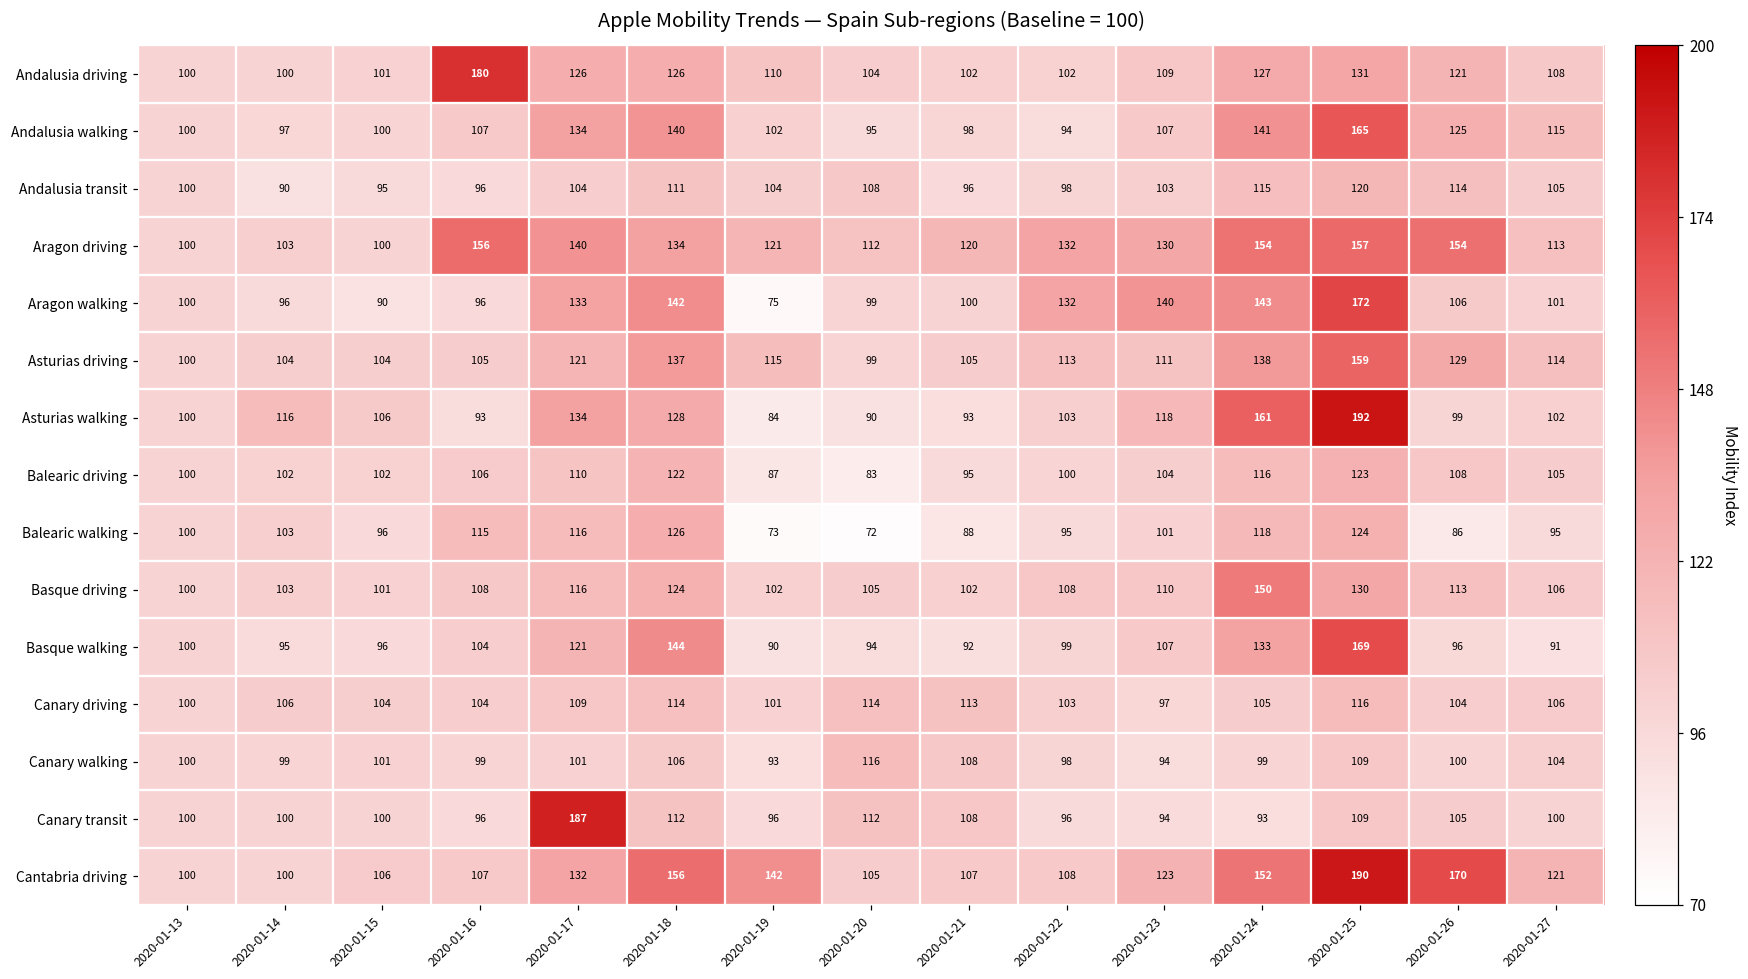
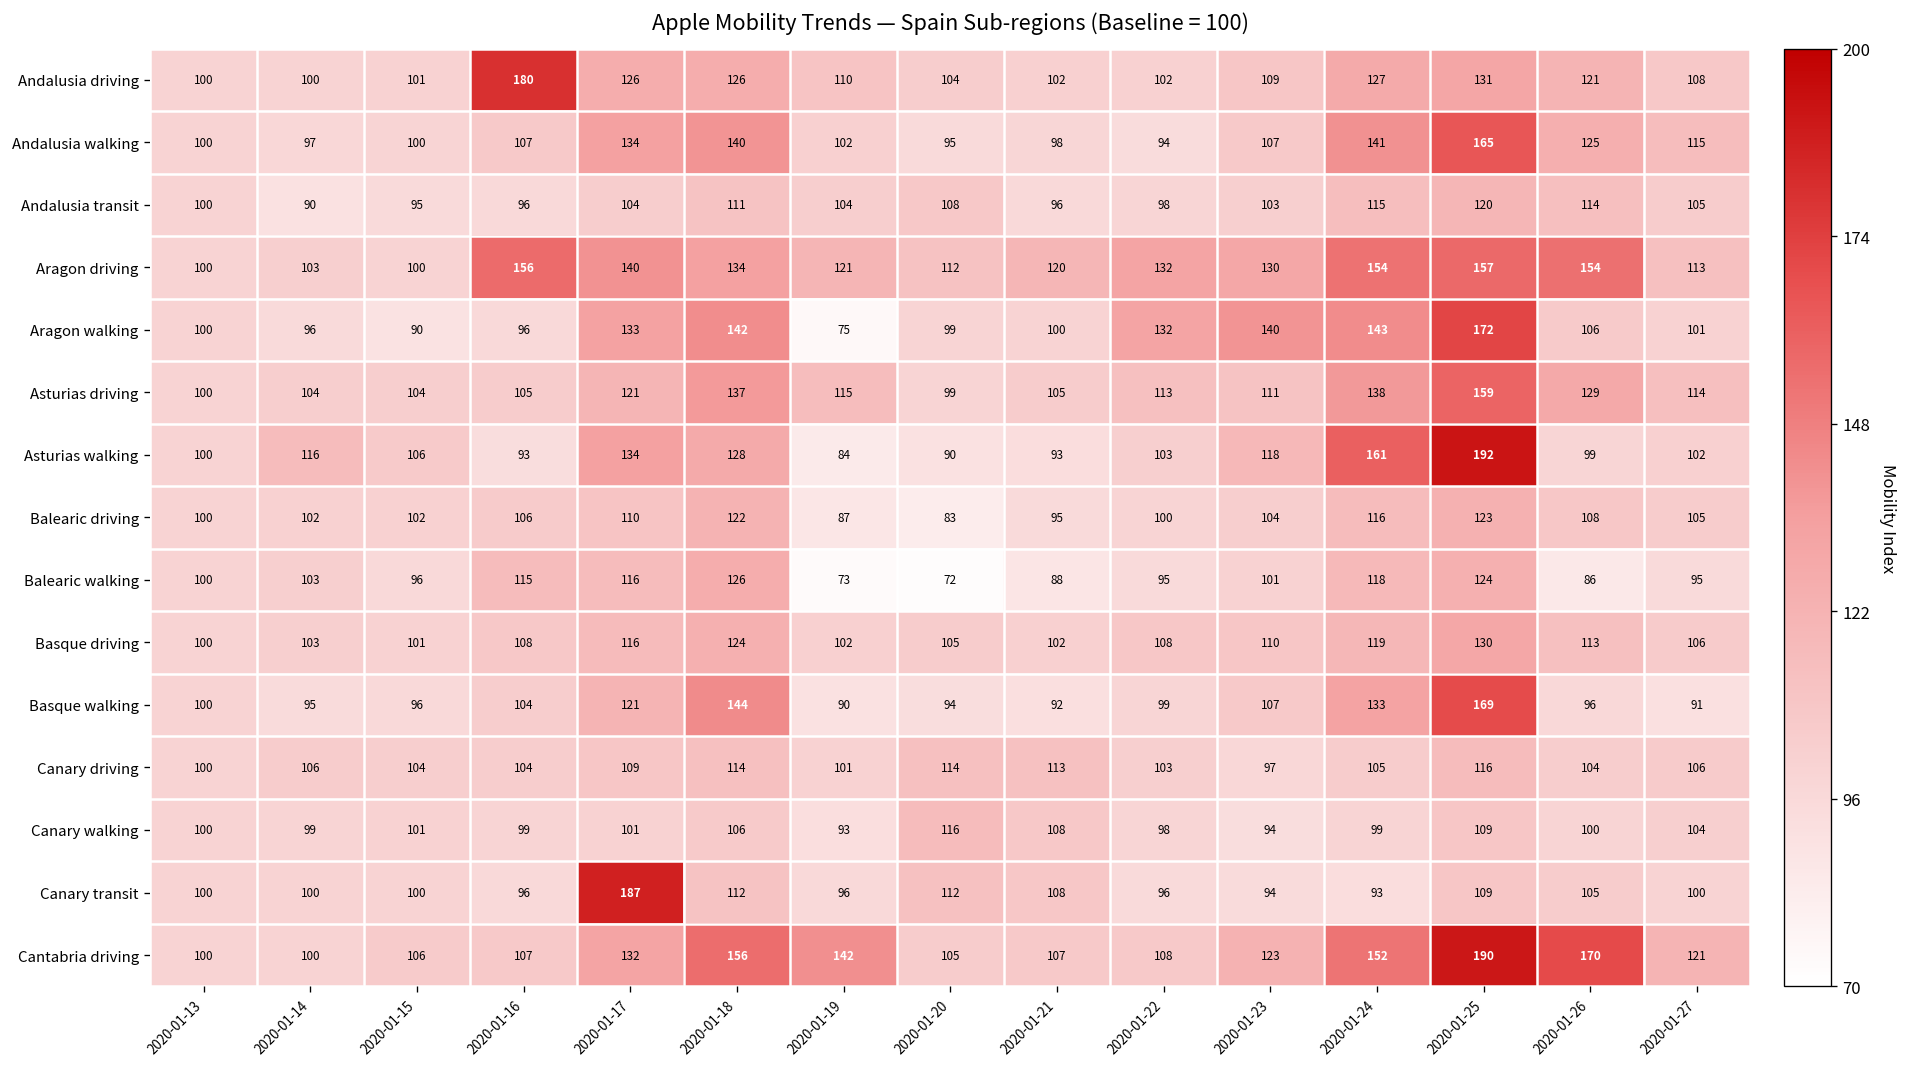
Basque driving, 2020-01-24: 150 -> 119
